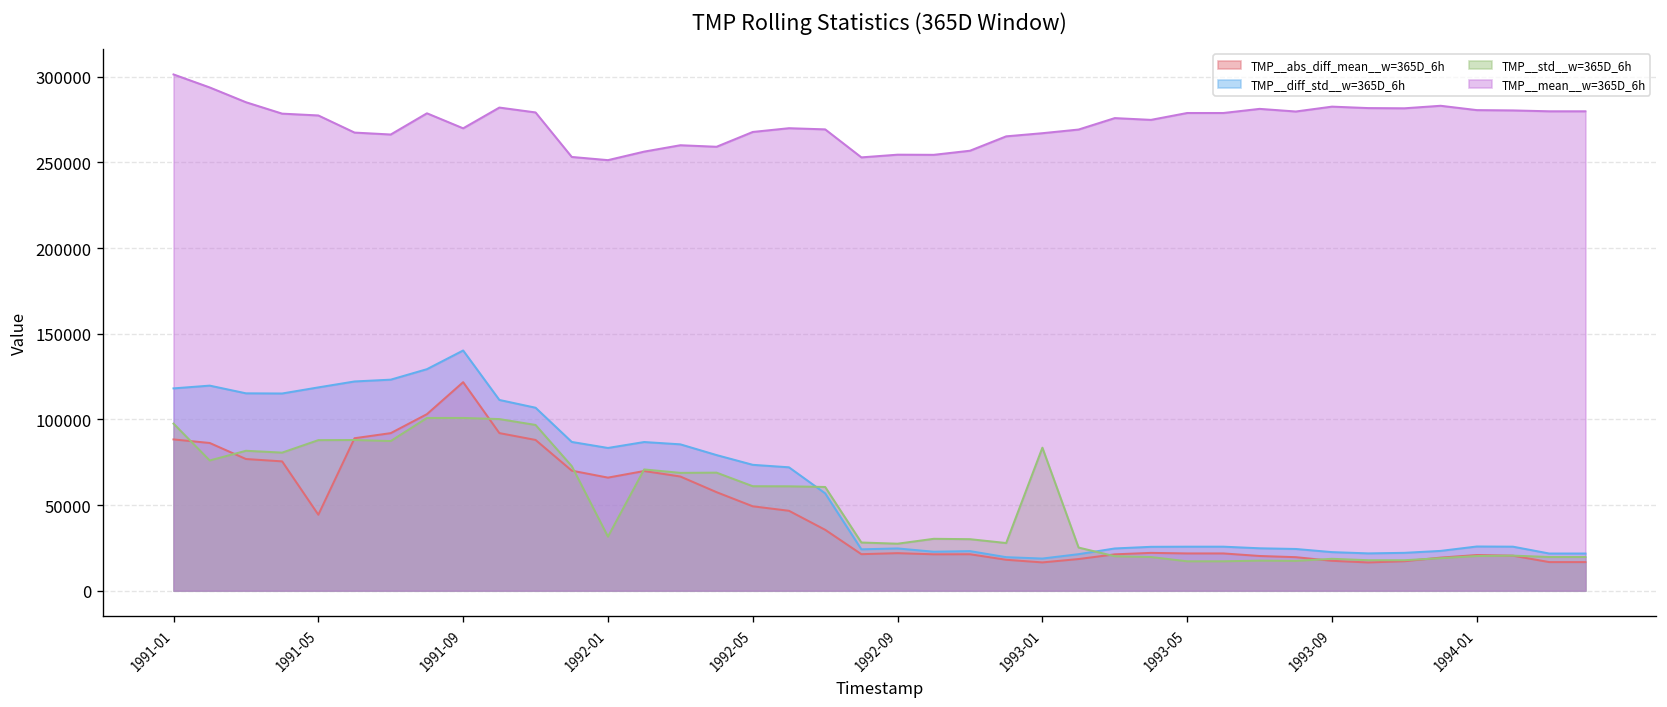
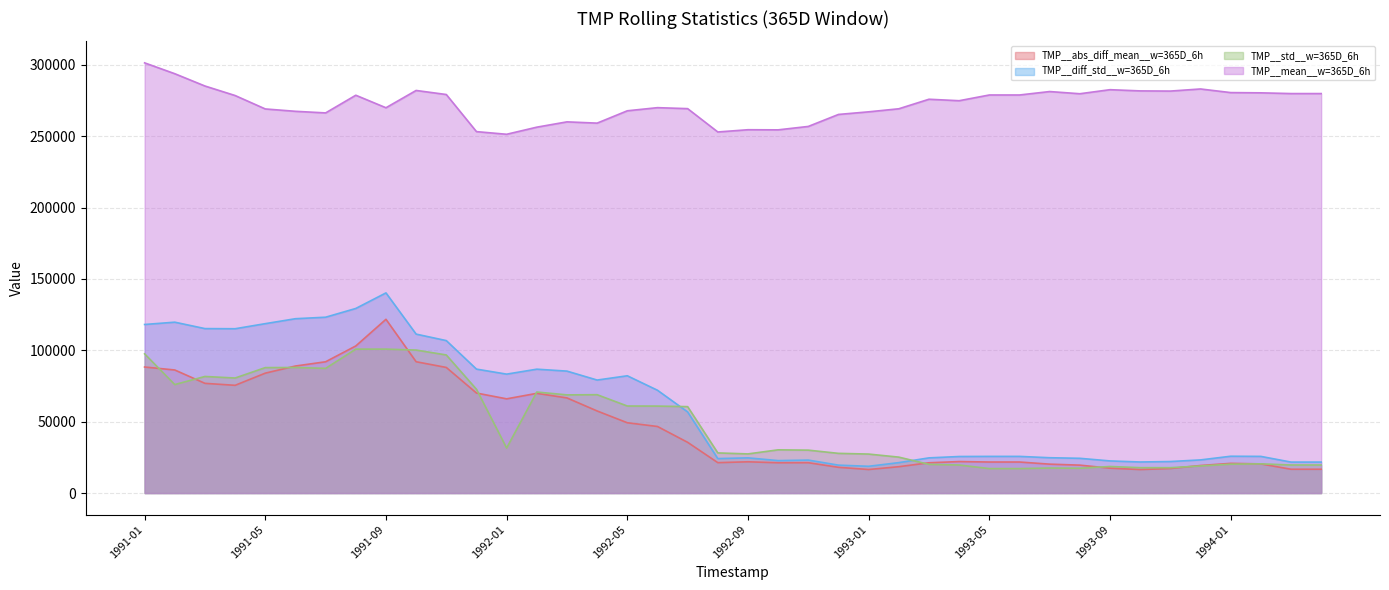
TMP__abs_diff_mean__w=365D_6h, 1991-05: 44000 -> 84000
TMP__mean__w=365D_6h, 1991-05: 277000 -> 269000
TMP__diff_std__w=365D_6h, 1992-05: 73000 -> 82000
TMP__std__w=365D_6h, 1993-01: 83000 -> 27000
